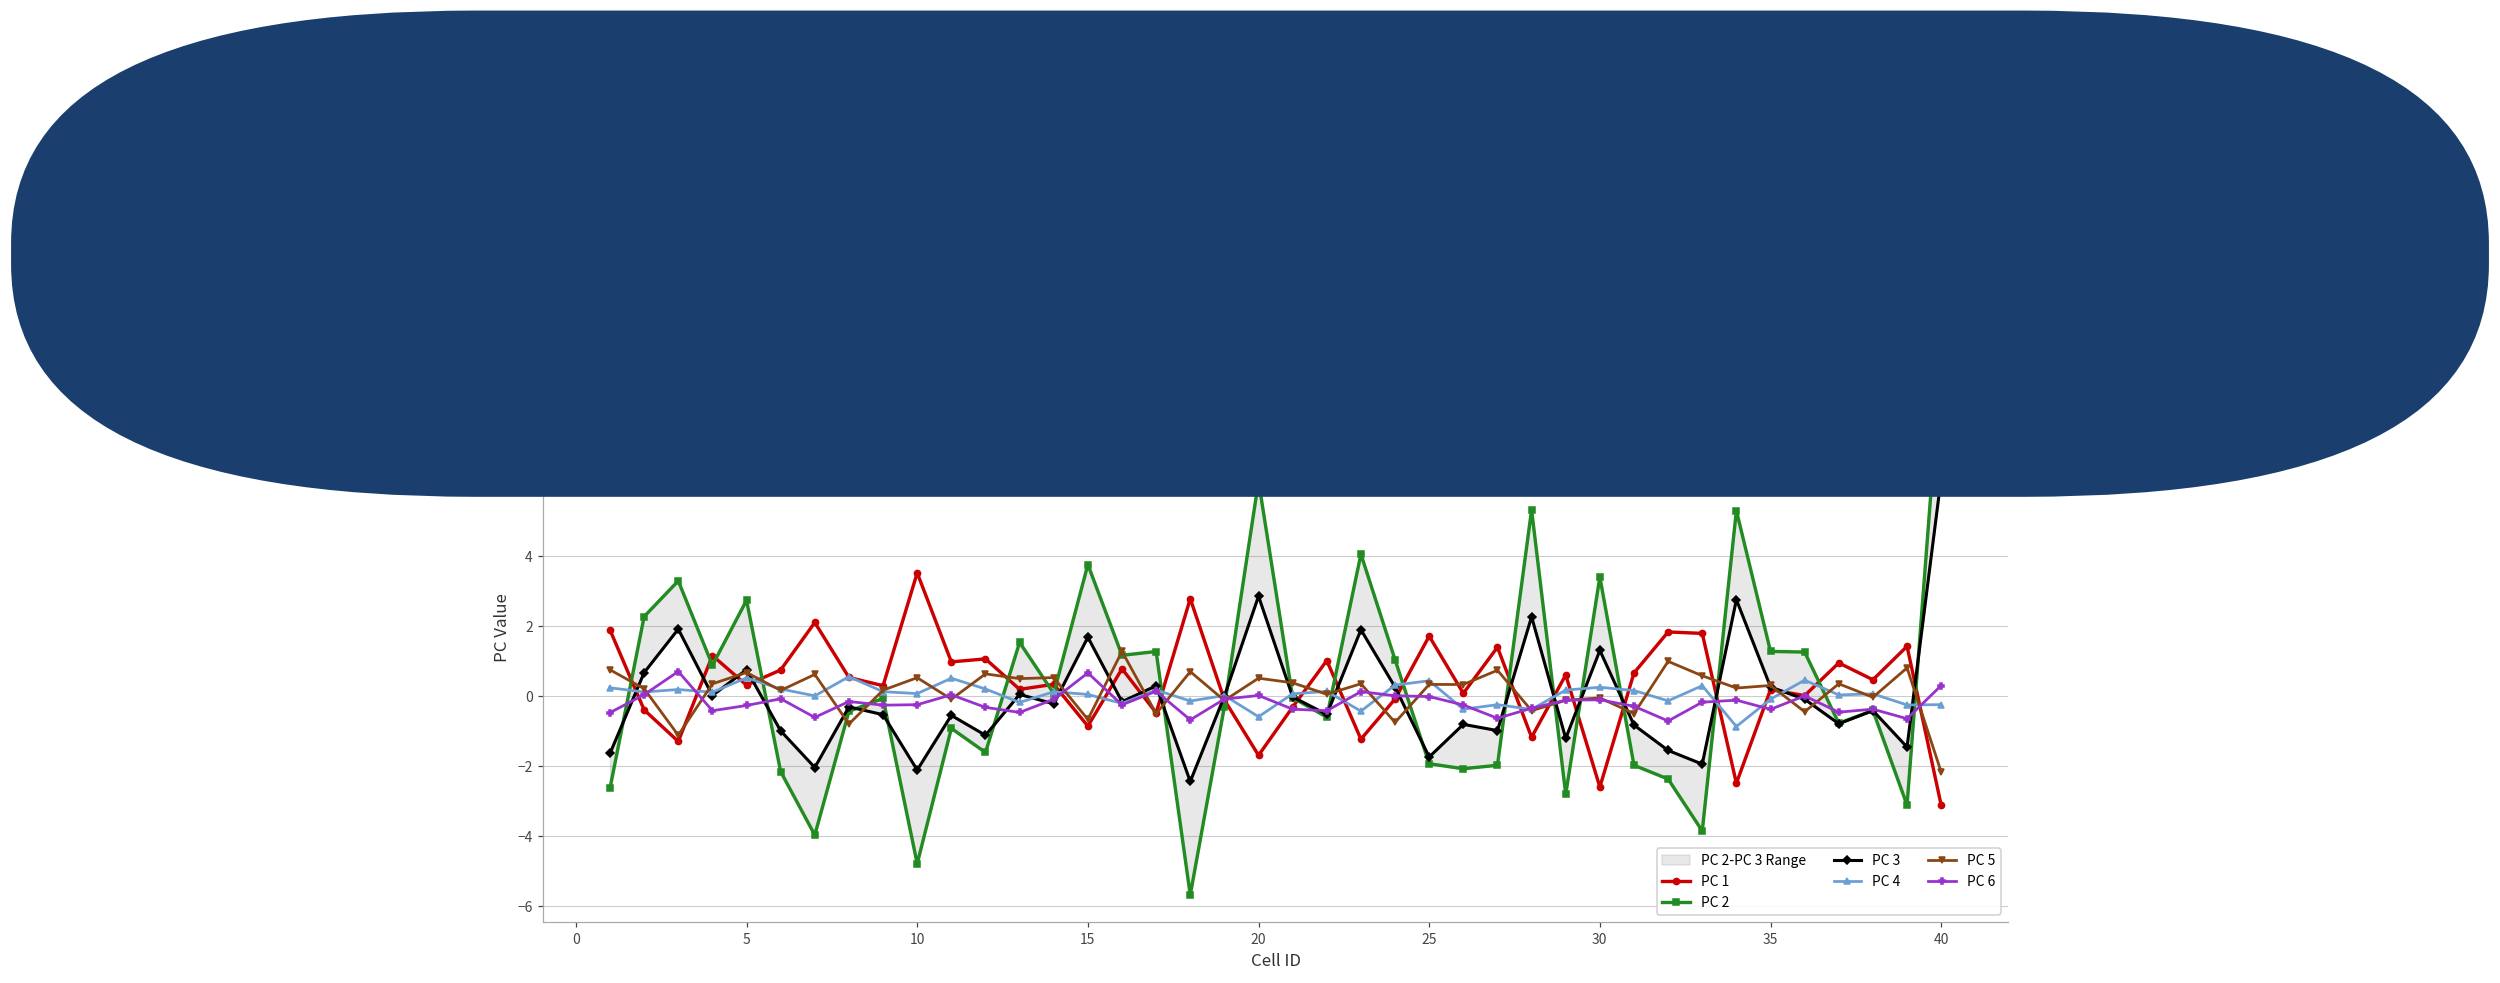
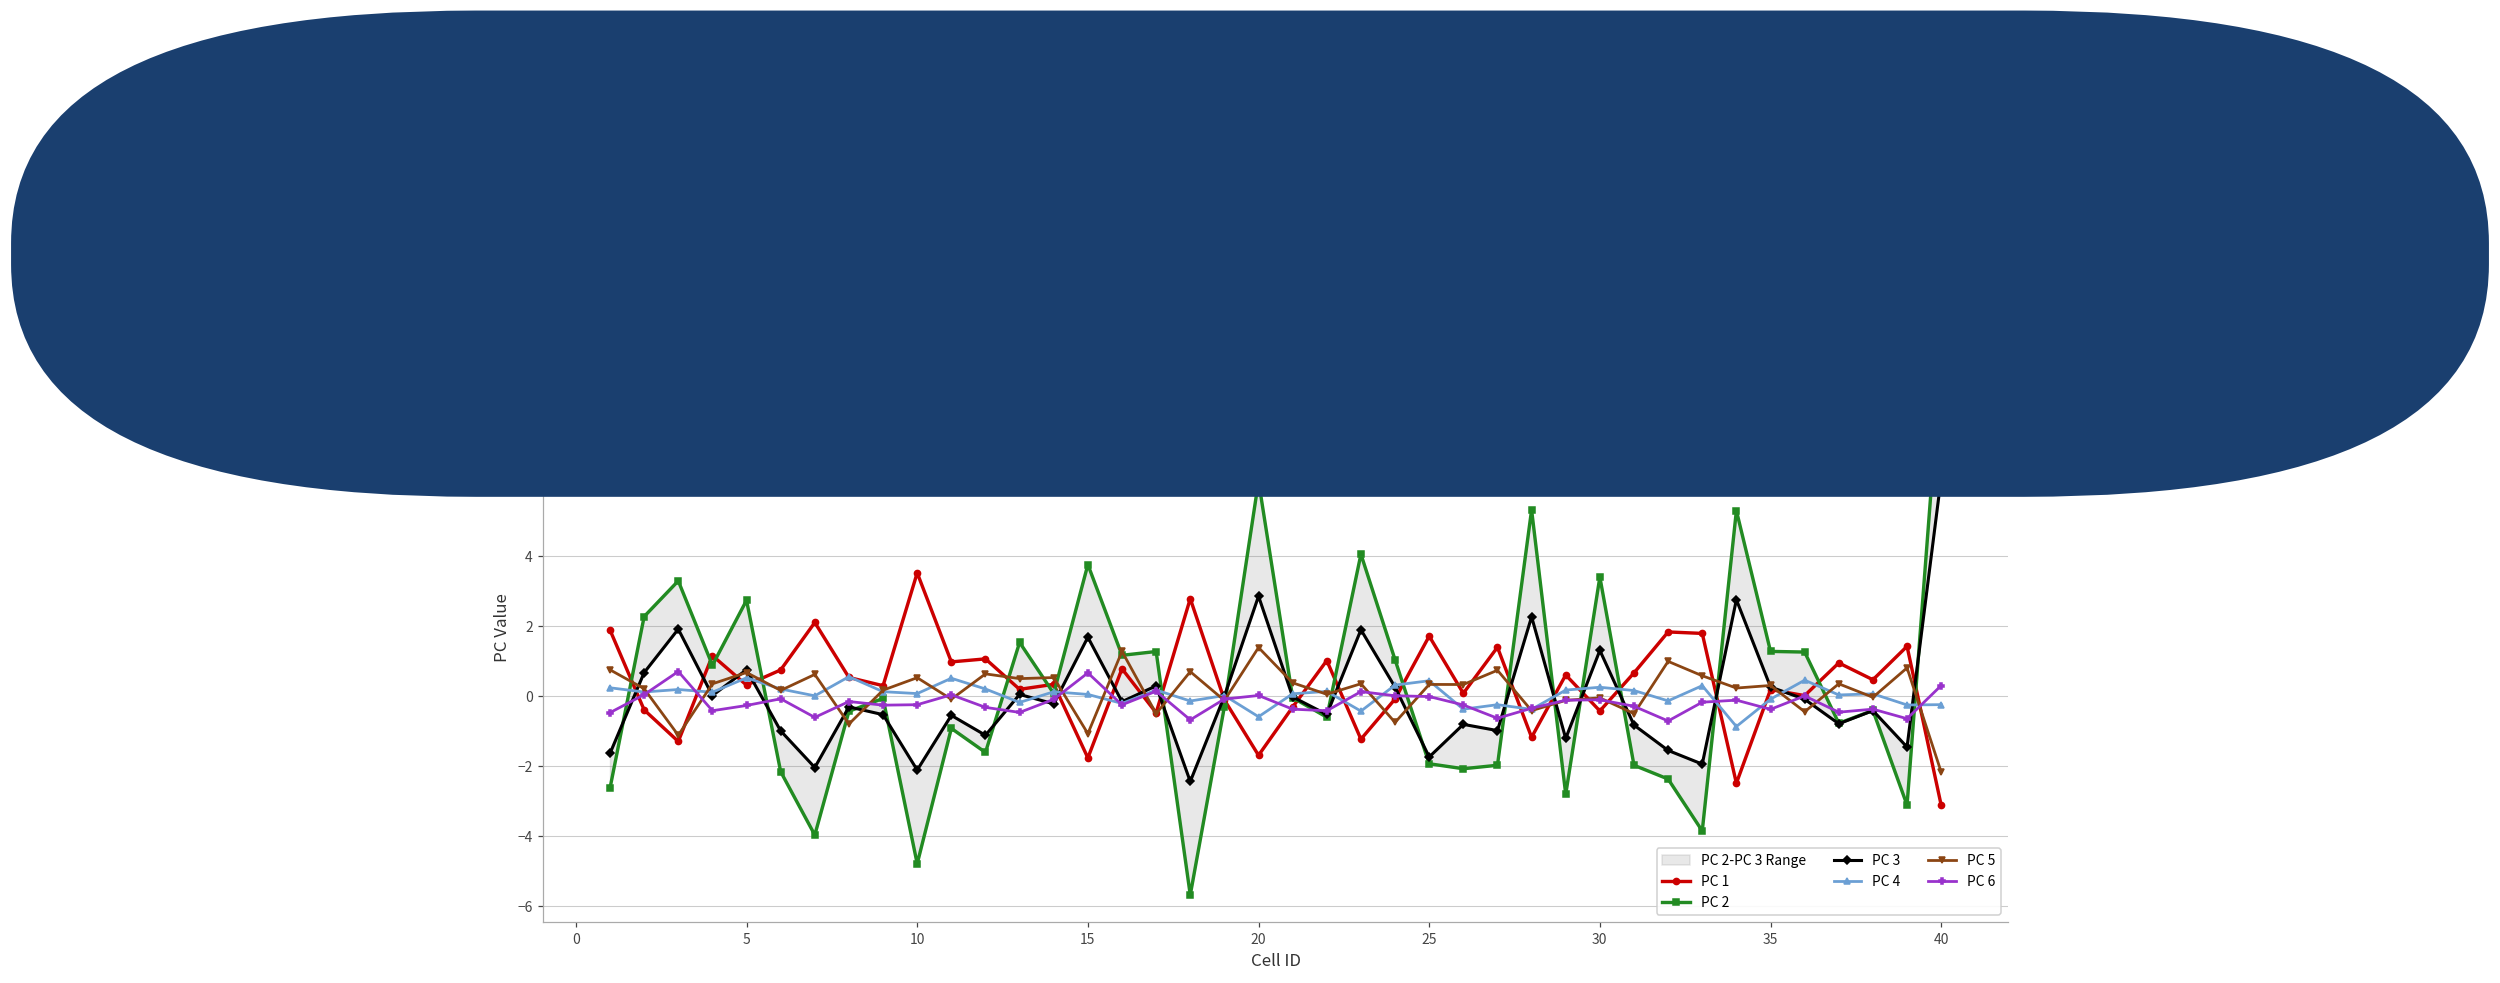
PC 1, 15: -0.9 -> -1.8
PC 5, 15: -0.7 -> -1.1
PC 5, 20: 0.5 -> 1.4
PC 1, 30: -2.6 -> -0.4
